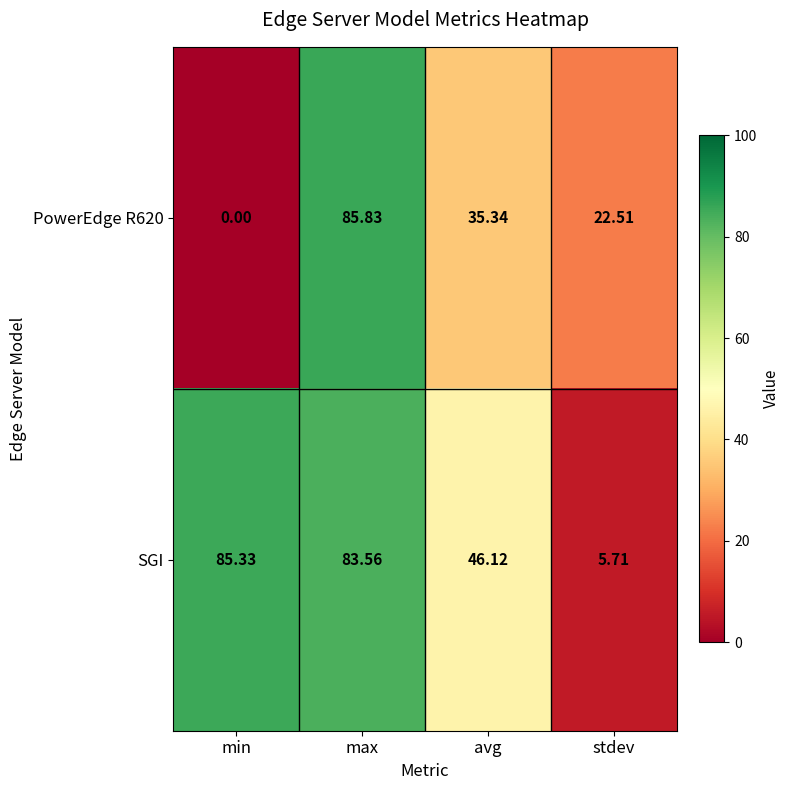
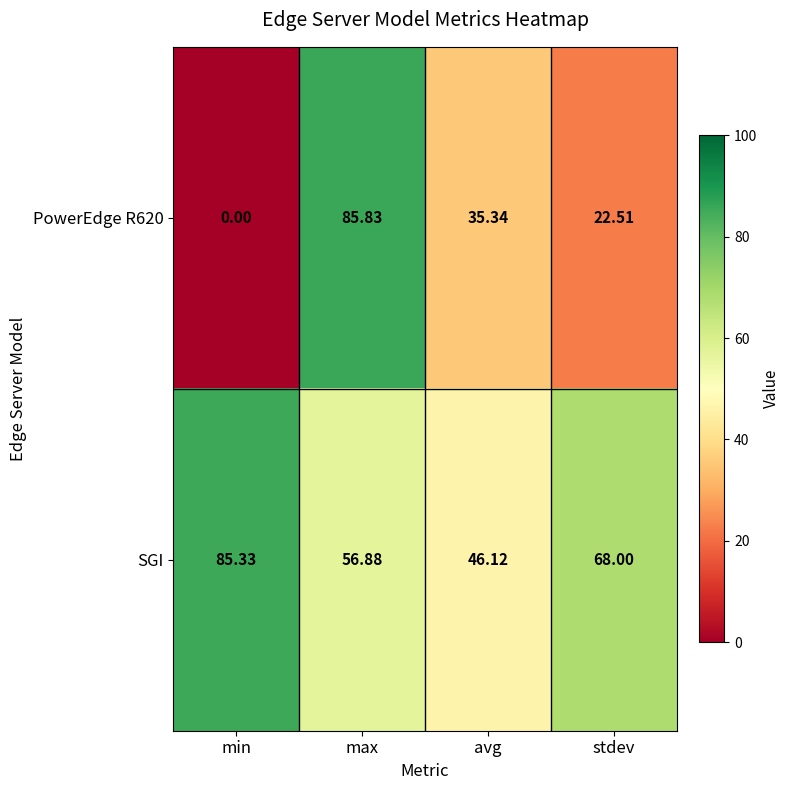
SGI, max: 83.56 -> 56.88
SGI, stdev: 5.71 -> 68.00
